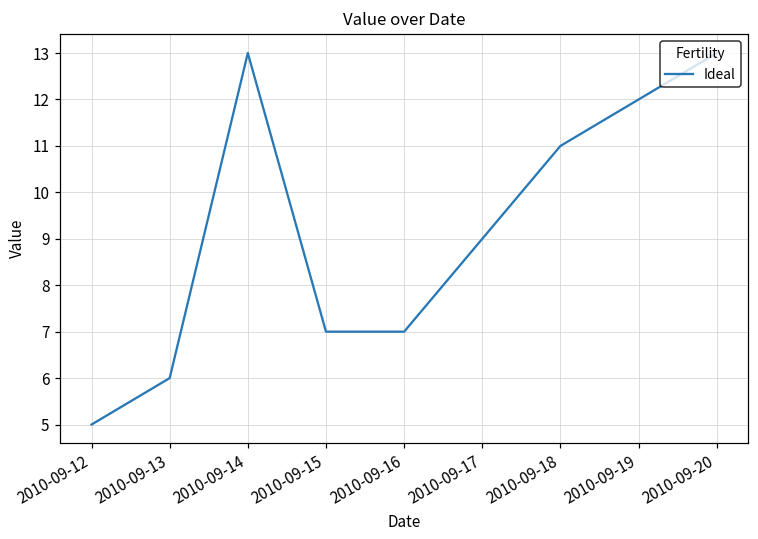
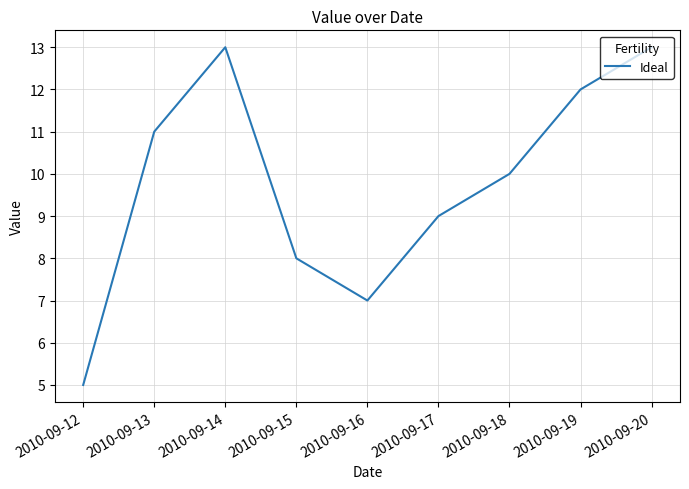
2010-09-13: 6 -> 11
2010-09-15: 7 -> 8
2010-09-18: 11 -> 10
